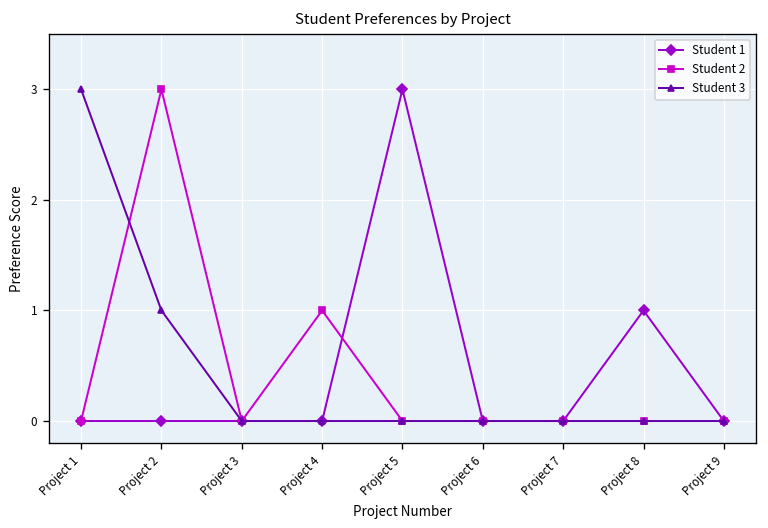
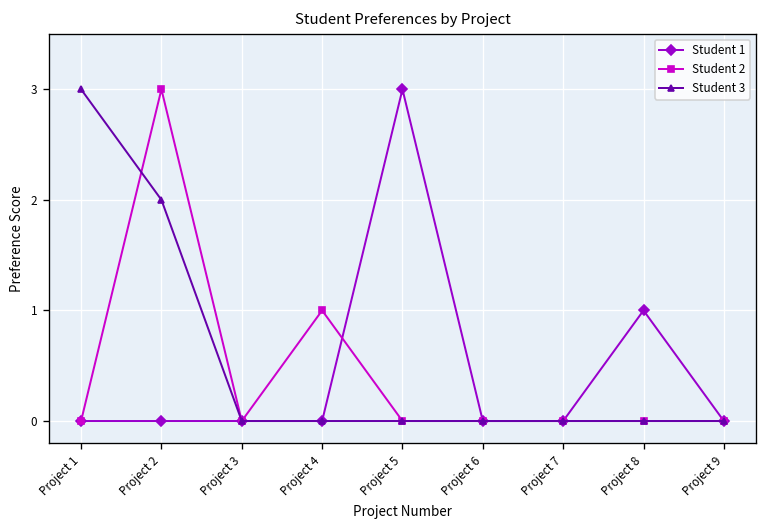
Student 3, Project 2: 1 -> 2
